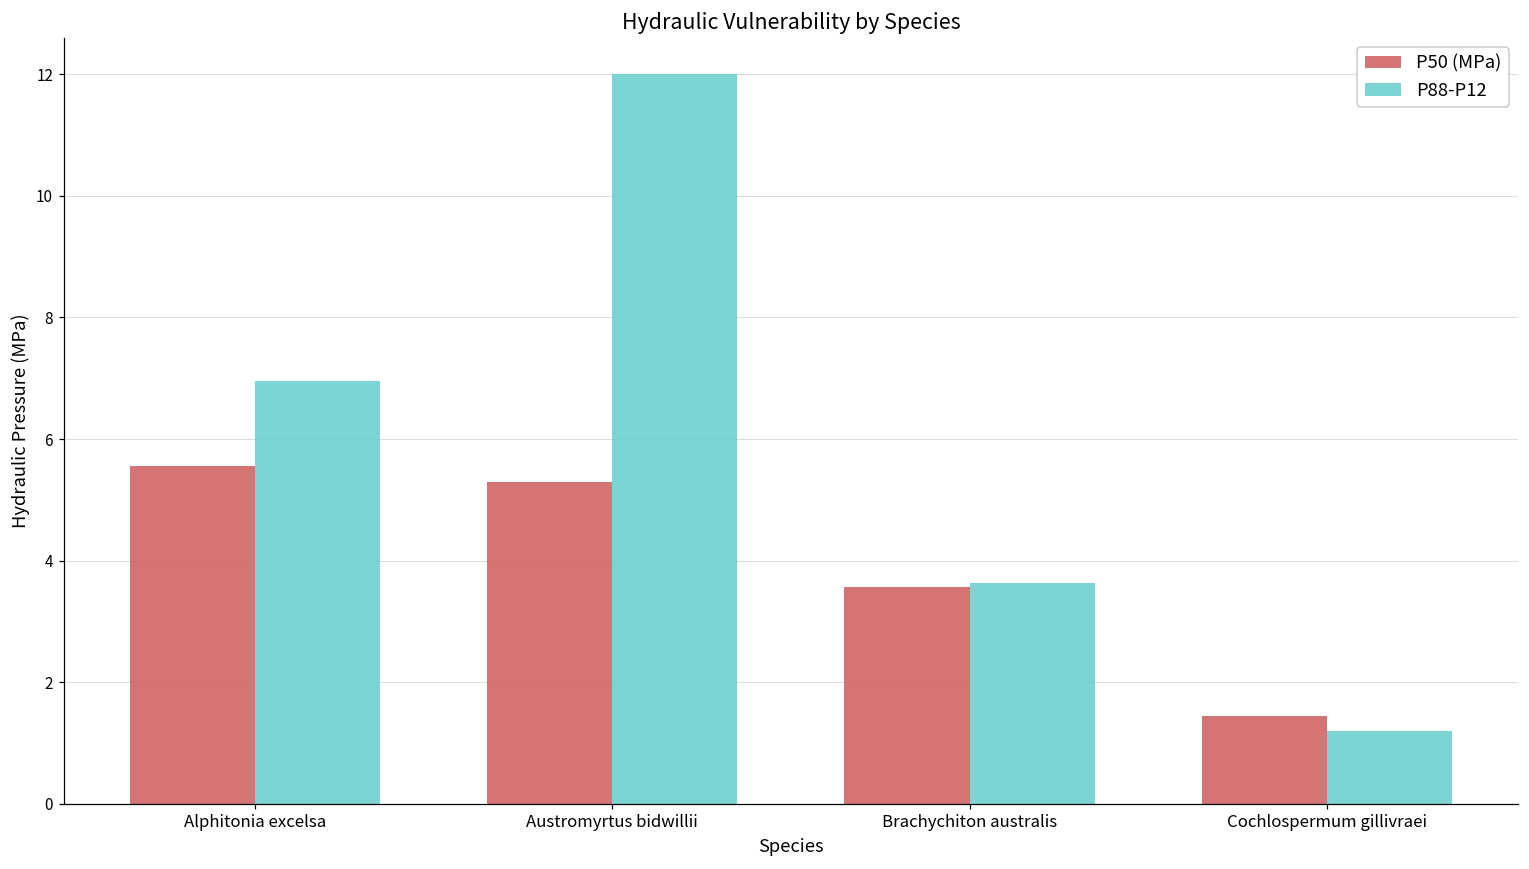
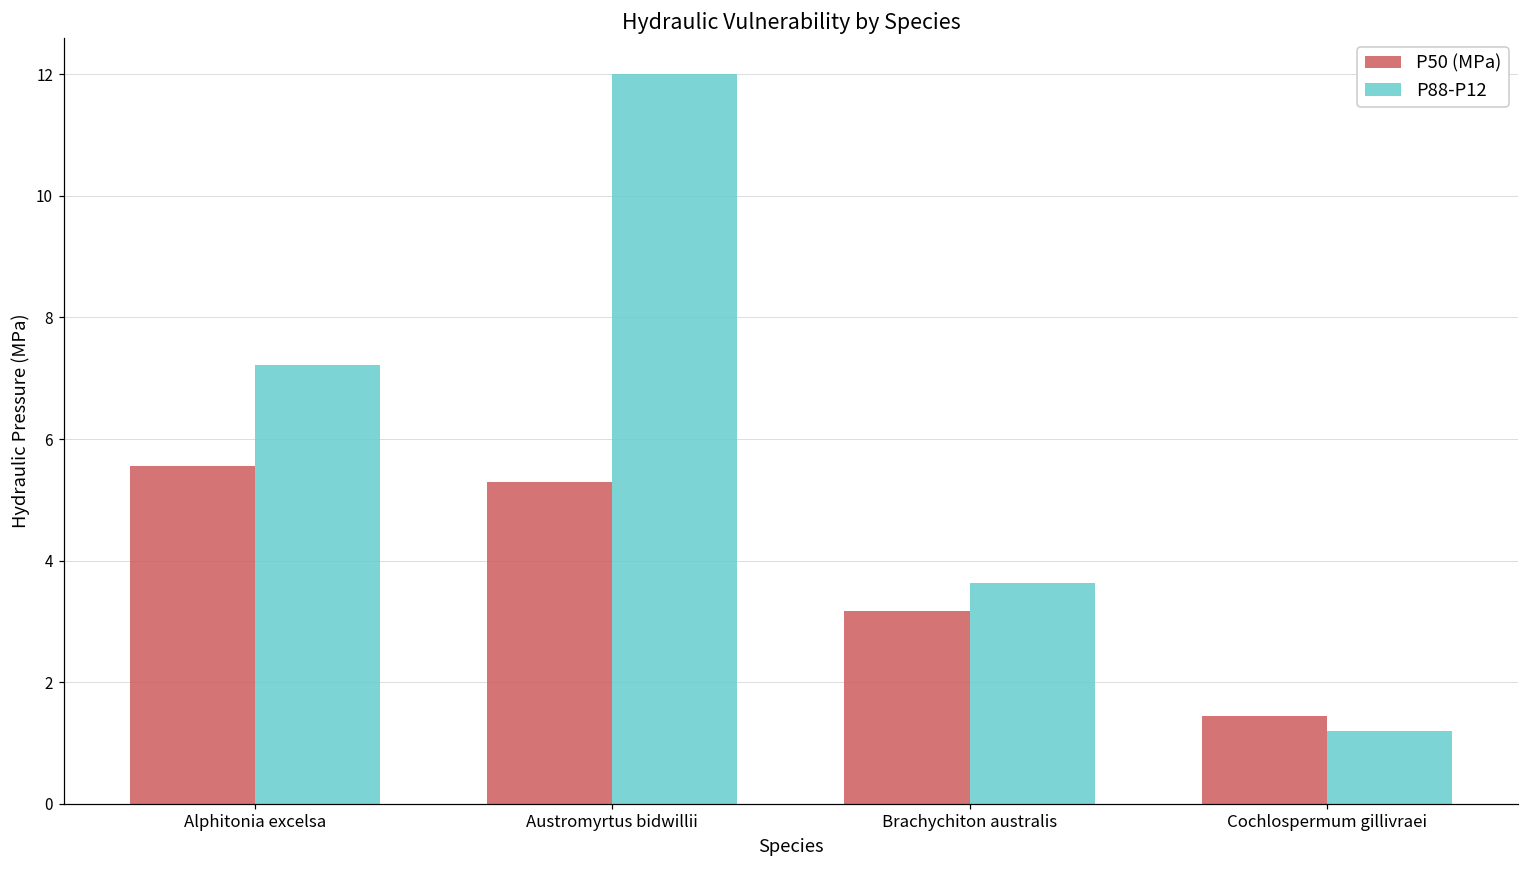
P88-P12, Alphitonia excelsa: 7.0 -> 7.2
P50 (MPa), Brachychiton australis: 3.6 -> 3.2
